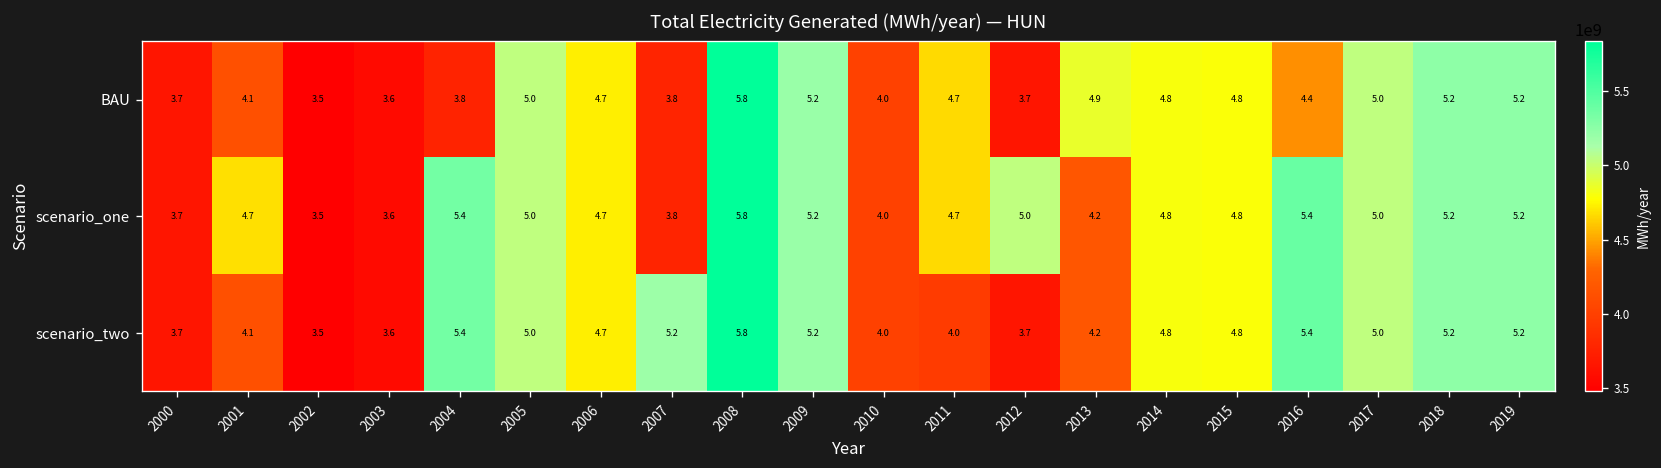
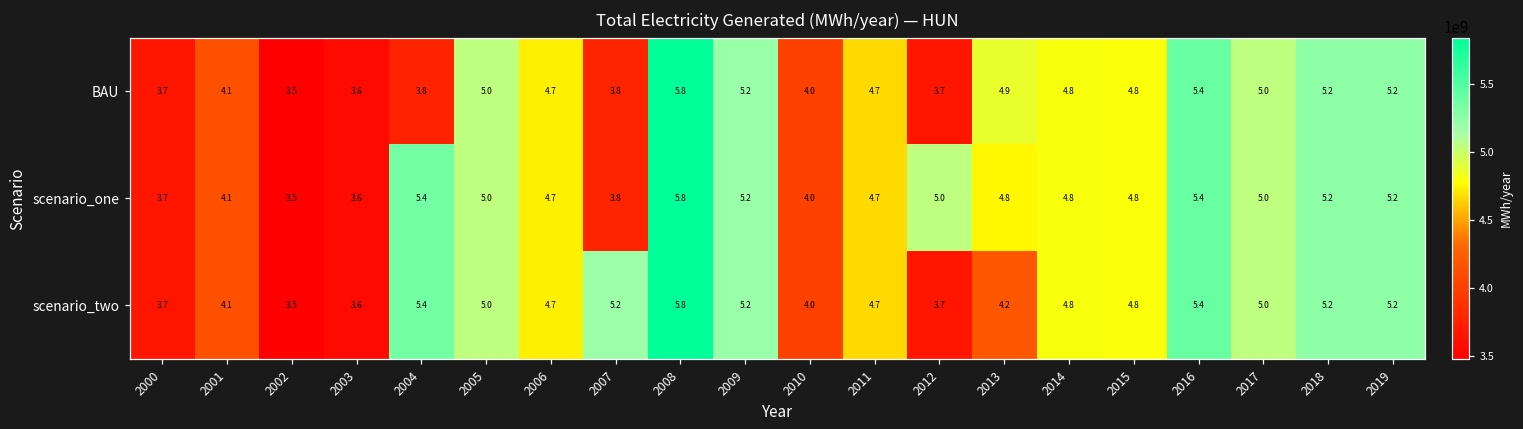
BAU, 2016: 4.4 -> 5.4
scenario_one, 2001: 4.7 -> 4.1
scenario_one, 2013: 4.2 -> 4.8
scenario_two, 2011: 4.0 -> 4.7
